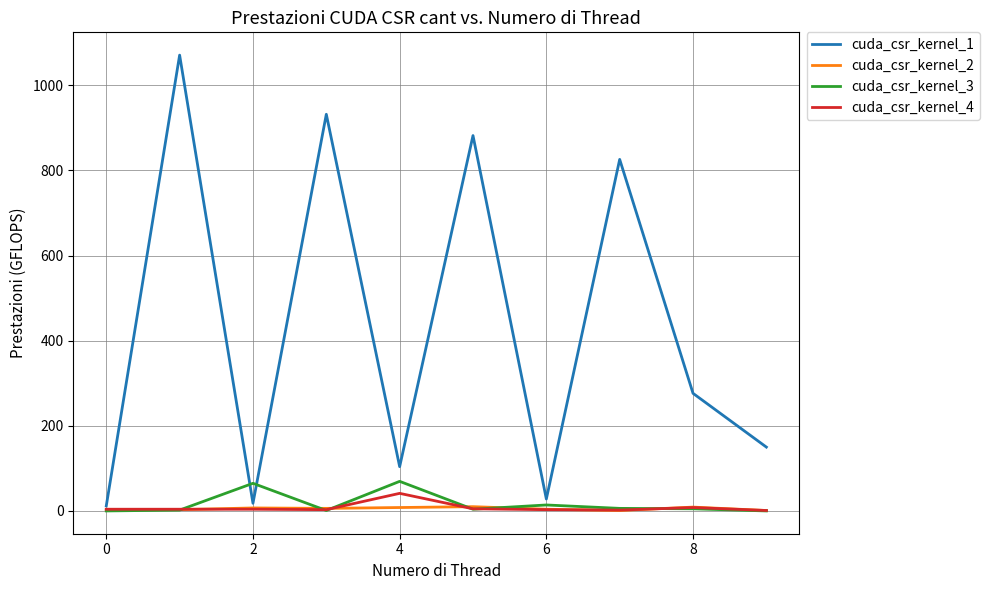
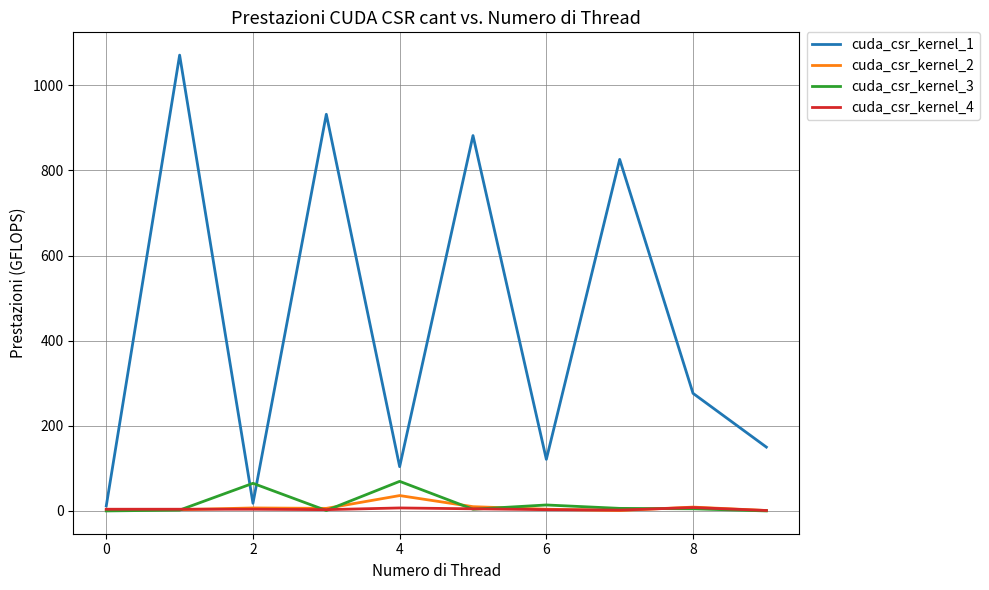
cuda_csr_kernel_2, 4: 10 -> 40
cuda_csr_kernel_4, 4: 40 -> 10
cuda_csr_kernel_1, 6: 30 -> 120
